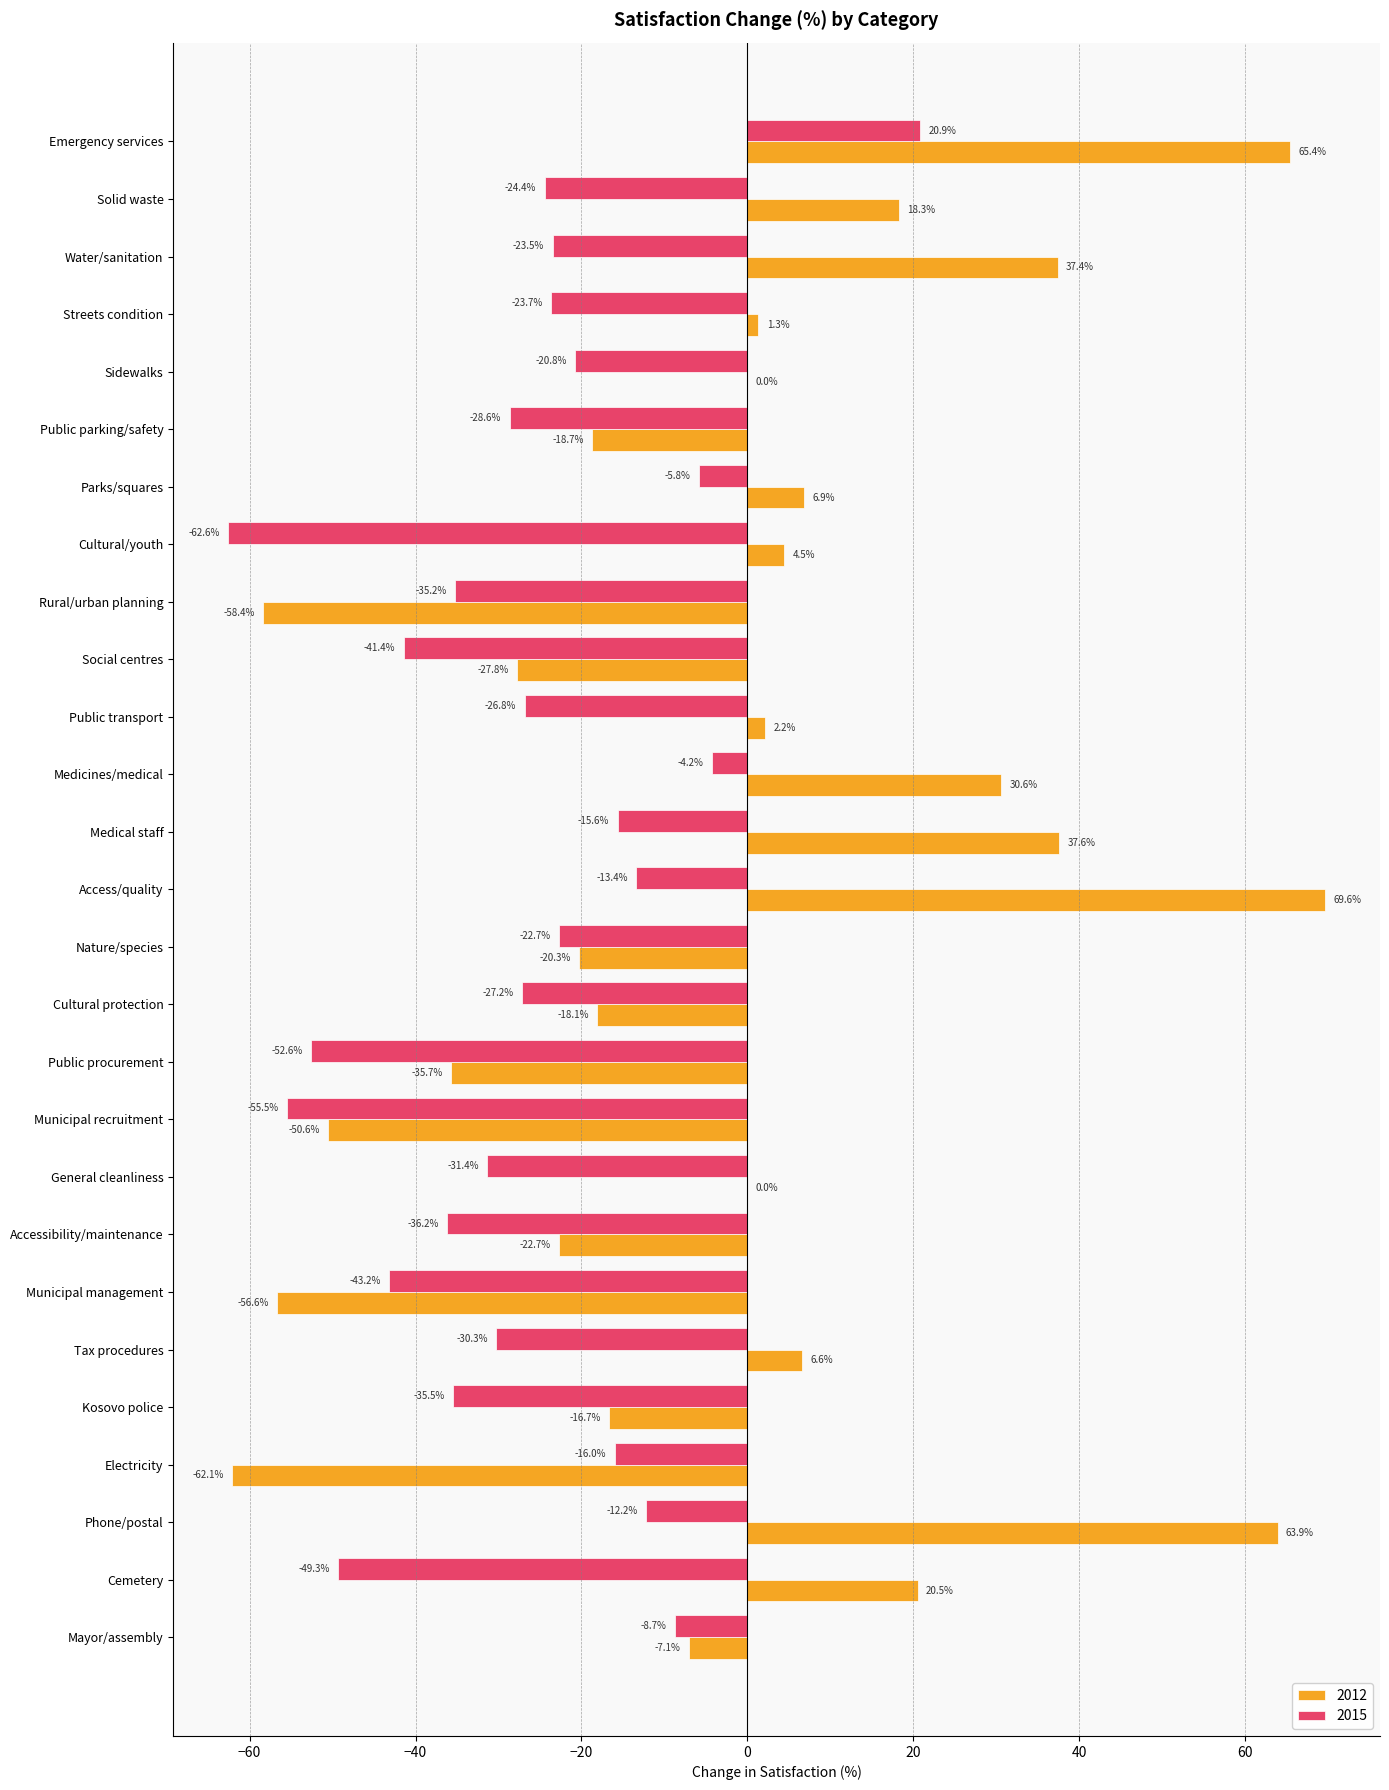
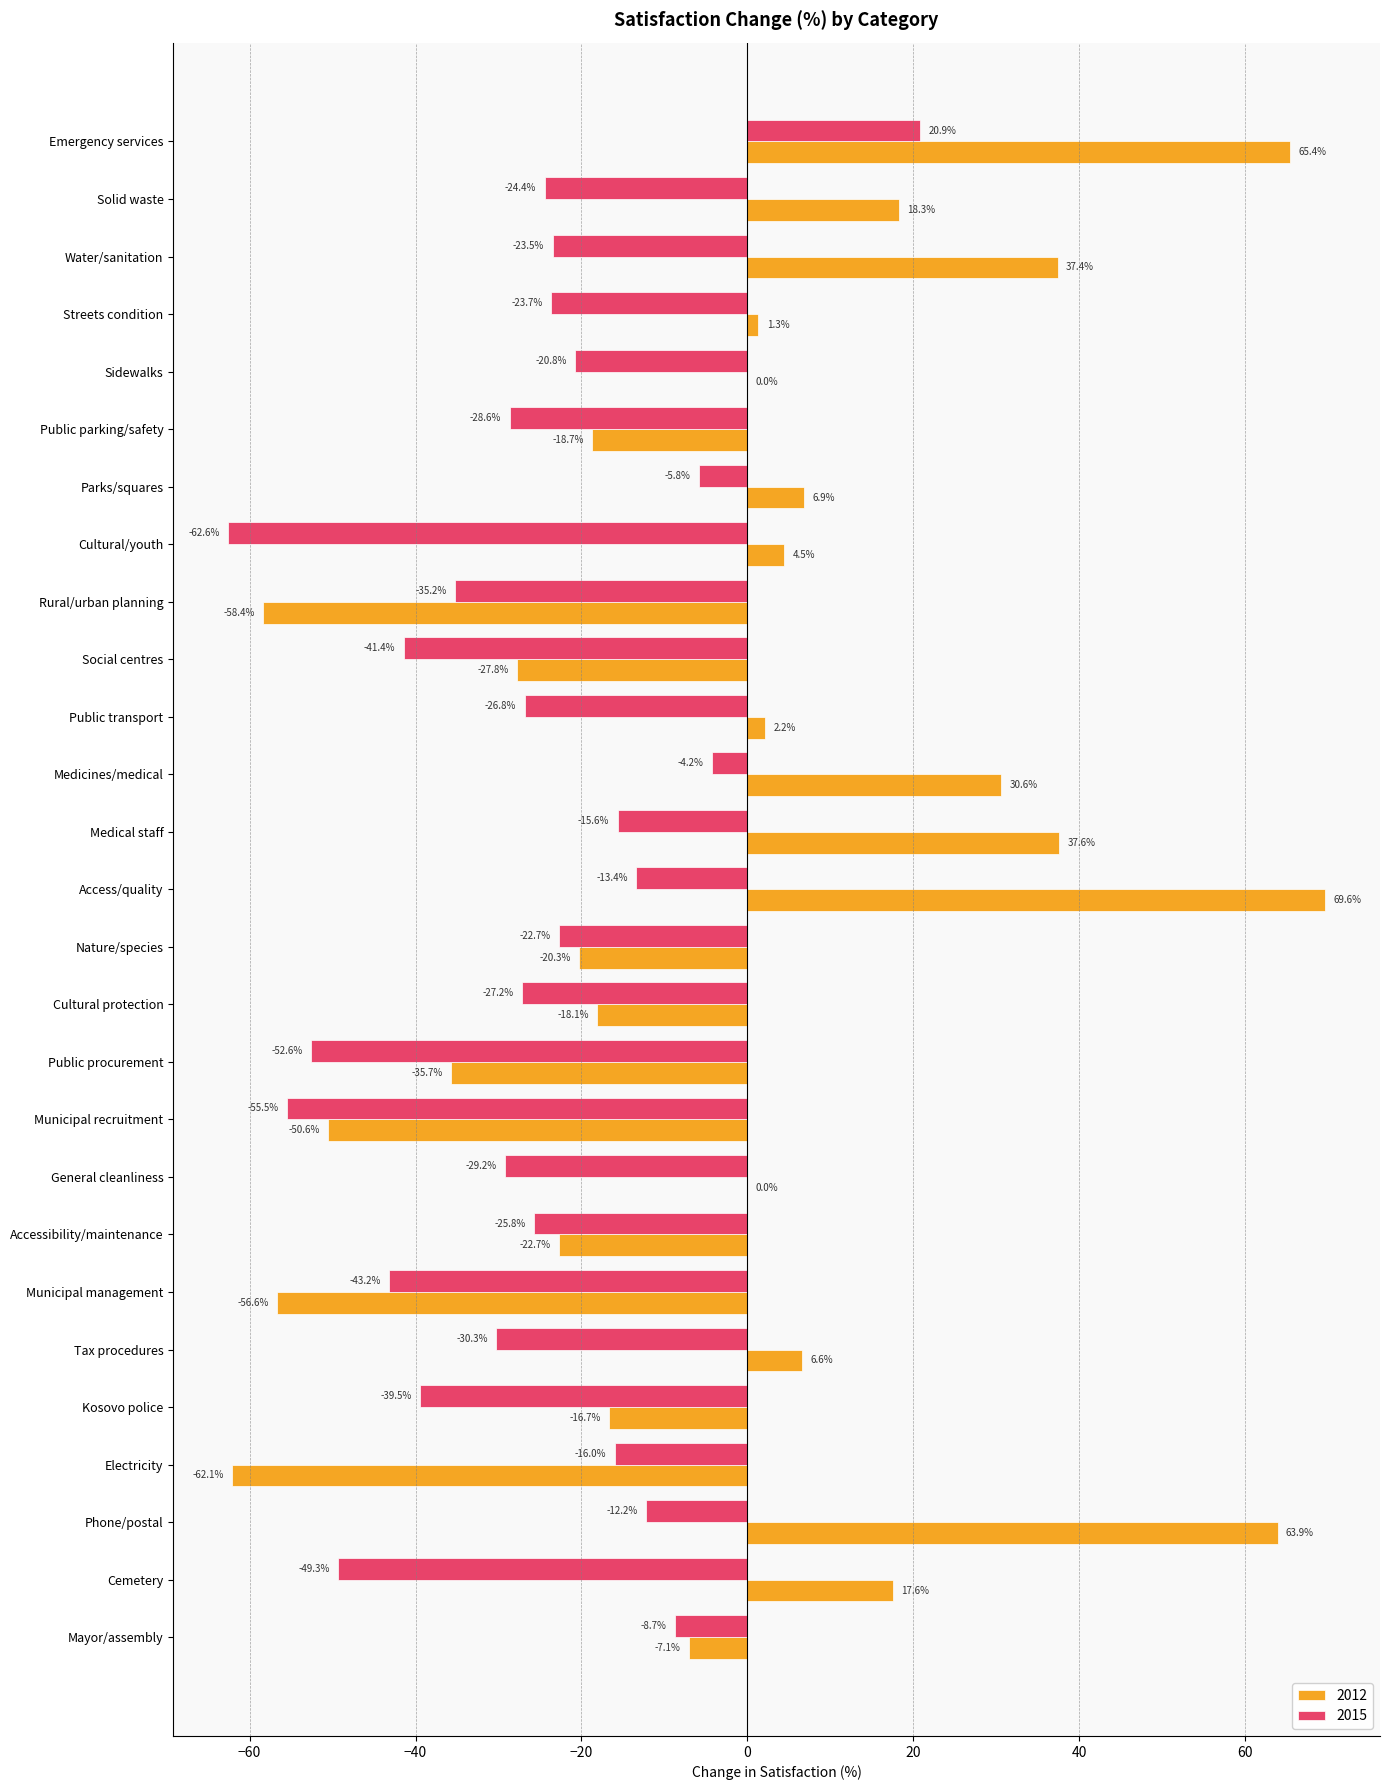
2015, General cleanliness: -31.4% -> -29.2%
2015, Accessibility/maintenance: -36.2% -> -25.8%
2015, Kosovo police: -35.5% -> -39.5%
2012, Cemetery: 20.5% -> 17.6%
